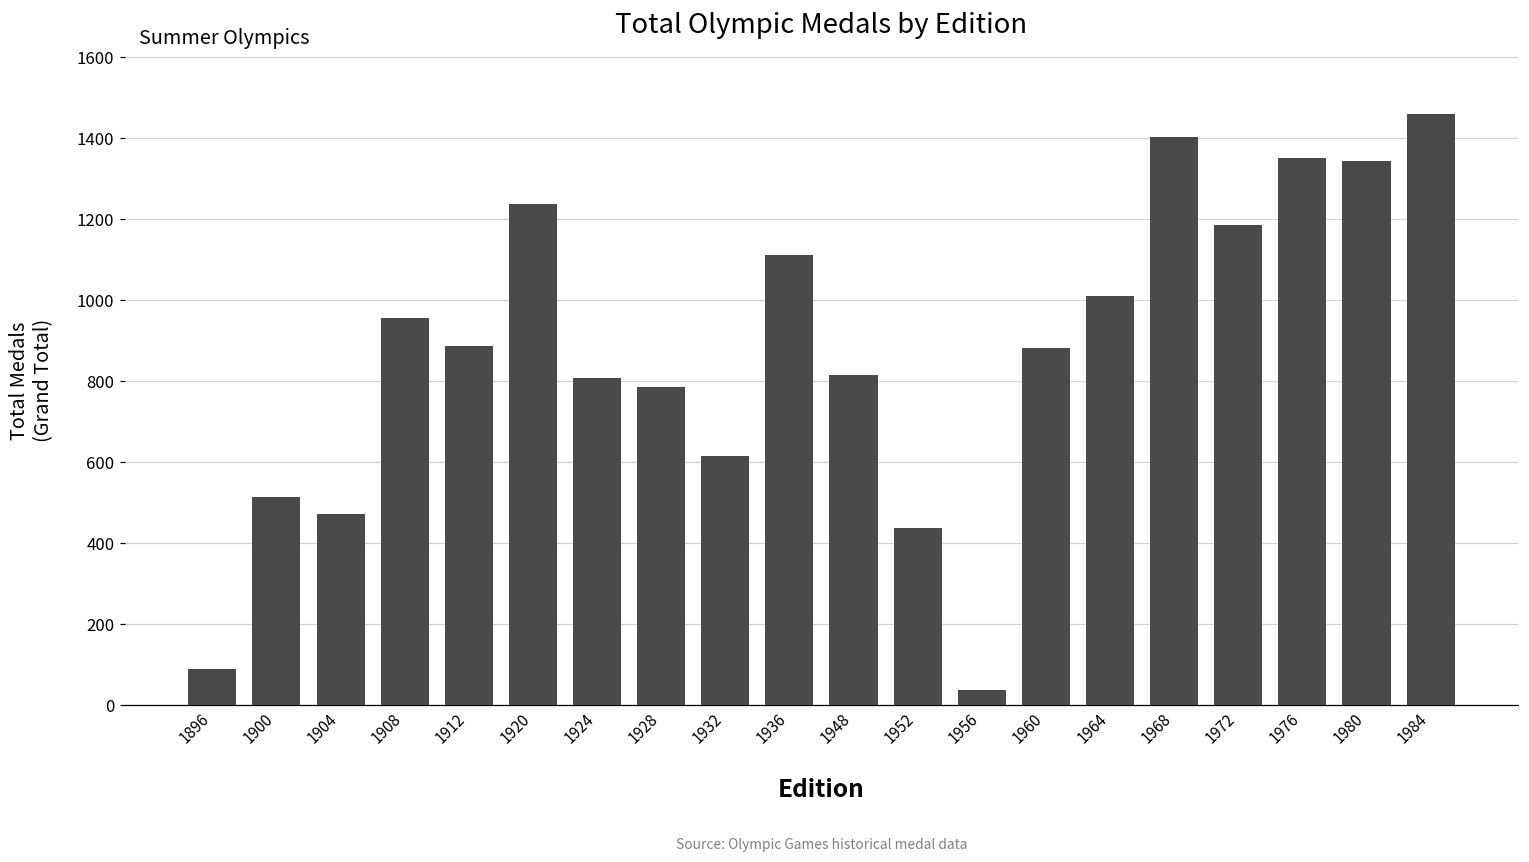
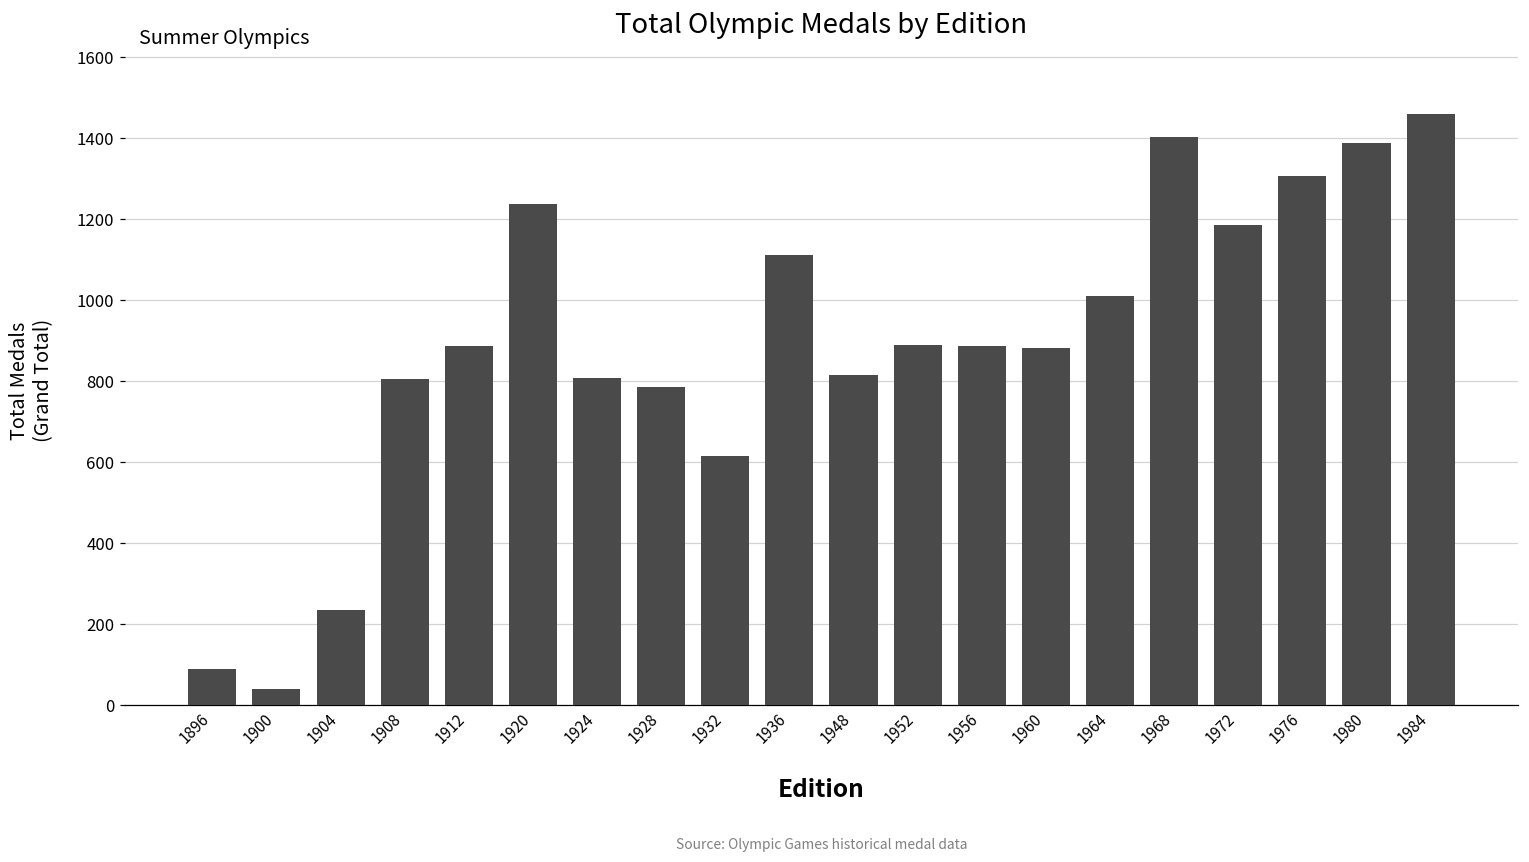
1900: 510 -> 40
1904: 470 -> 230
1908: 960 -> 800
1952: 440 -> 890
1956: 40 -> 890
1976: 1350 -> 1310
1980: 1340 -> 1390
